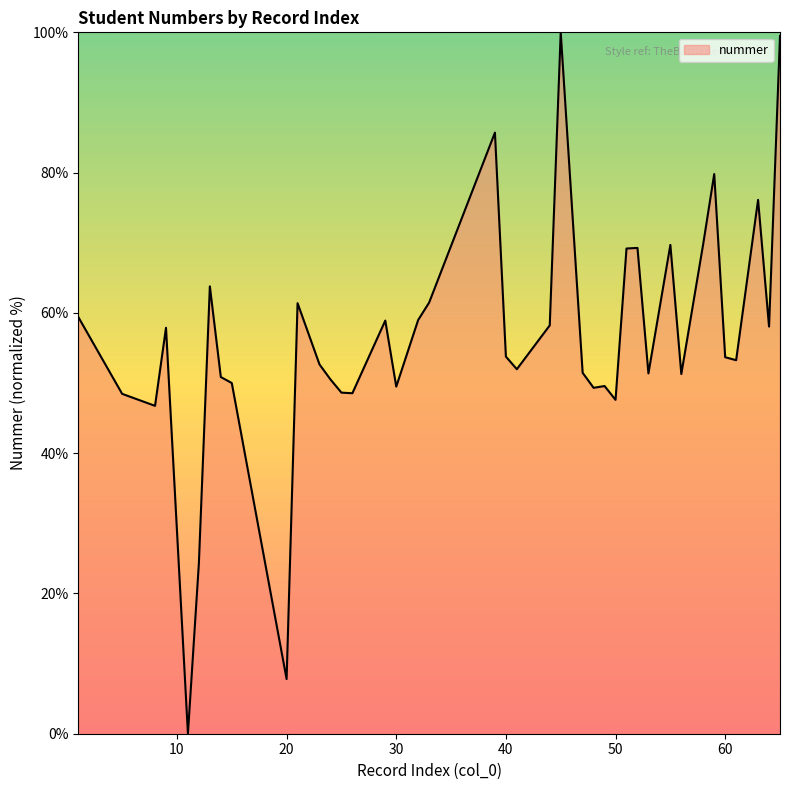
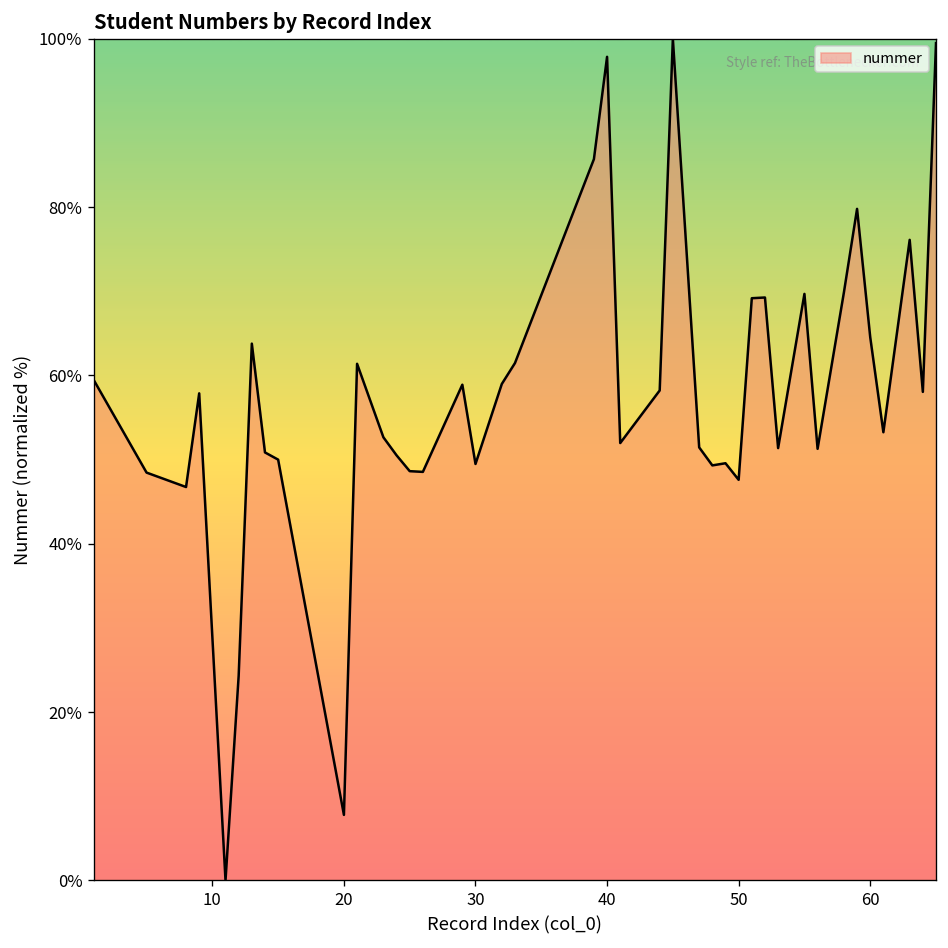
40: 54% -> 98%
60: 54% -> 65%
